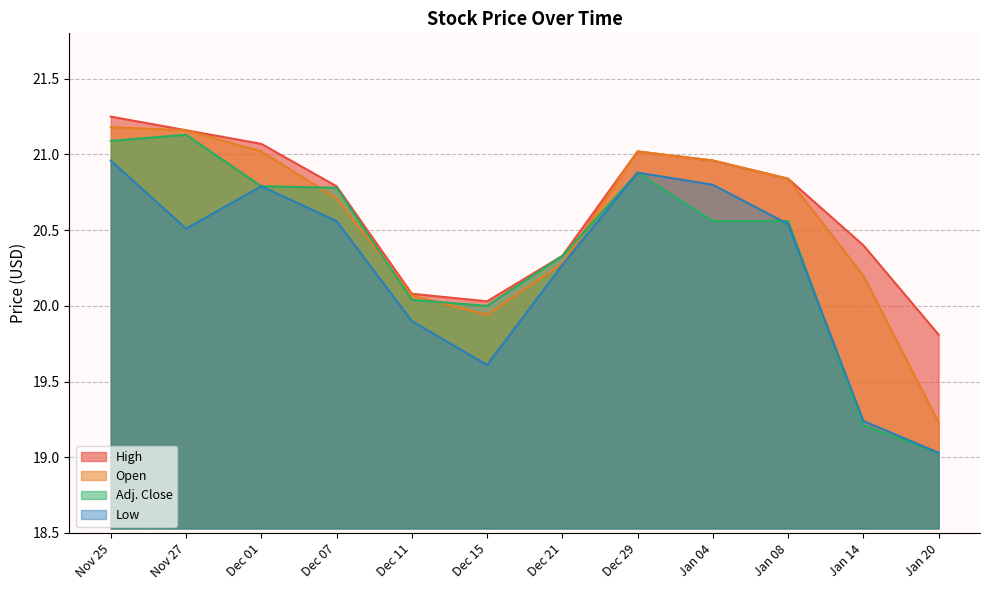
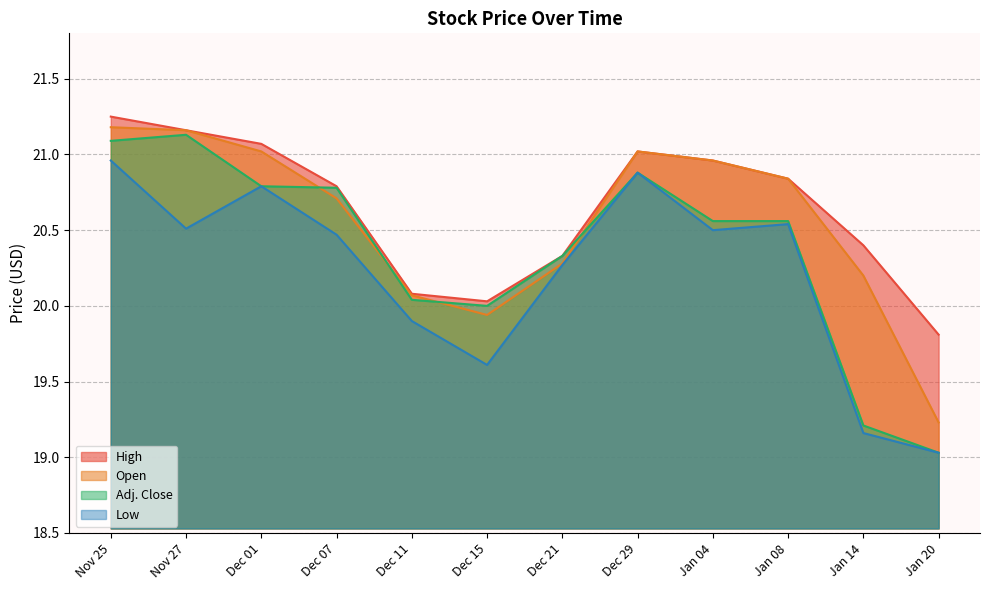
Low, Dec 07: 20.56 -> 20.47
Low, Jan 04: 20.8 -> 20.5
Low, Jan 14: 19.24 -> 19.16
